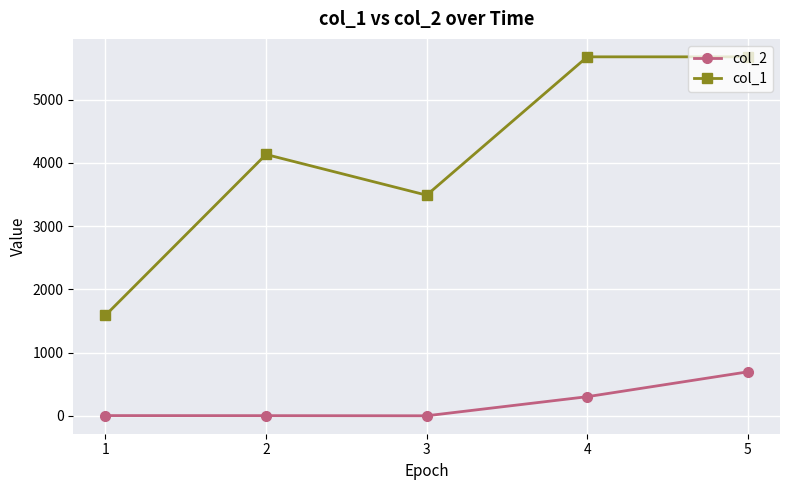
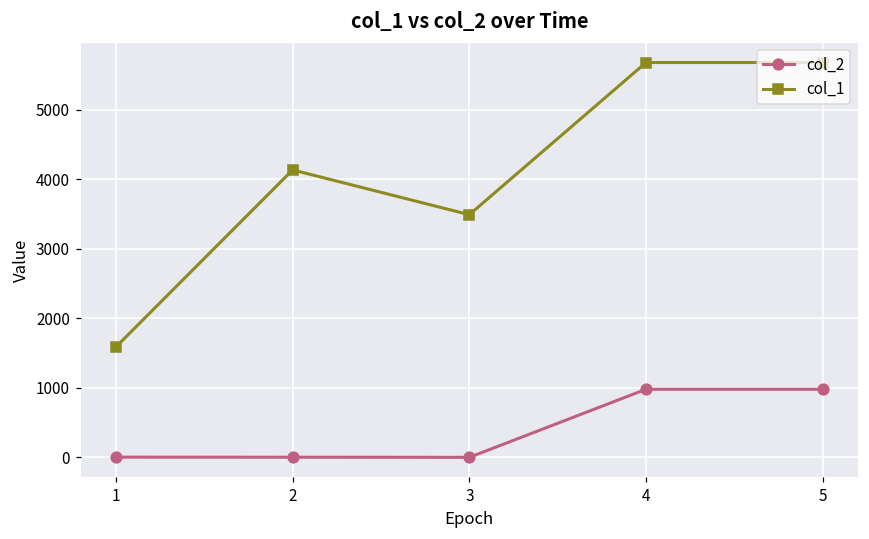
col_2, 4: 300 -> 1000
col_2, 5: 700 -> 1000
